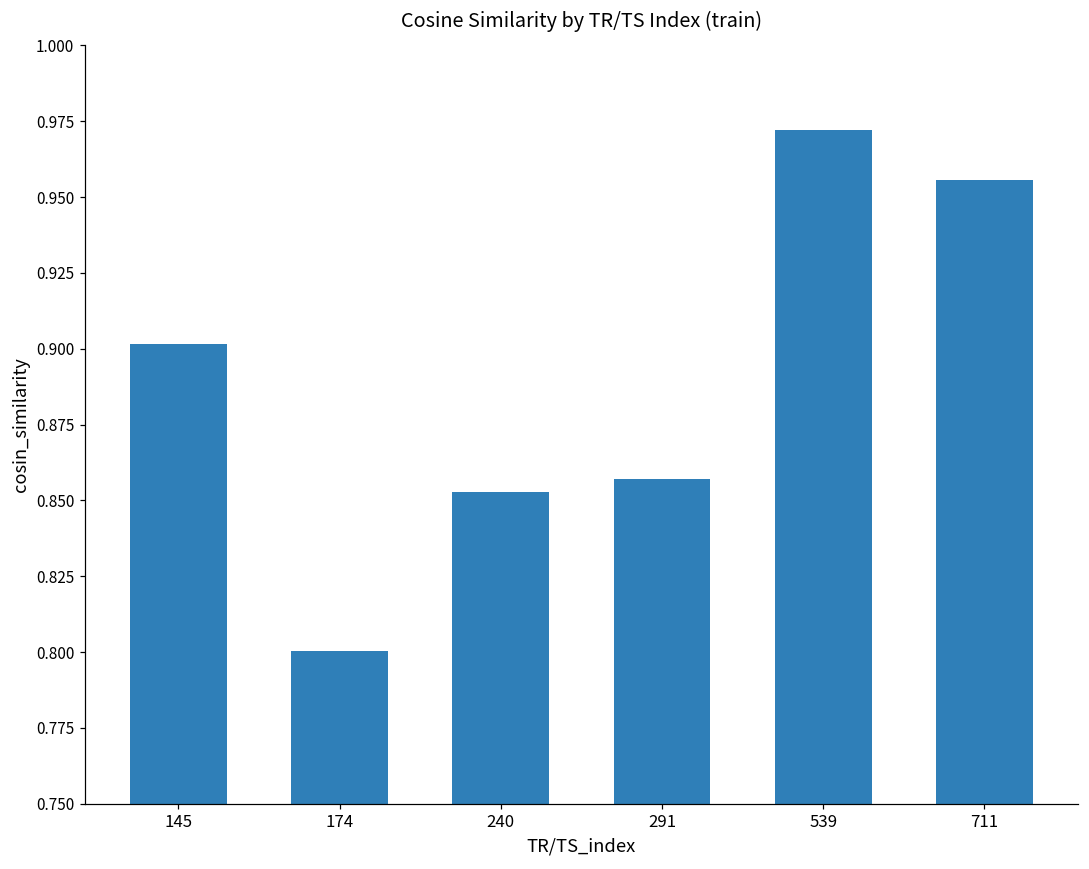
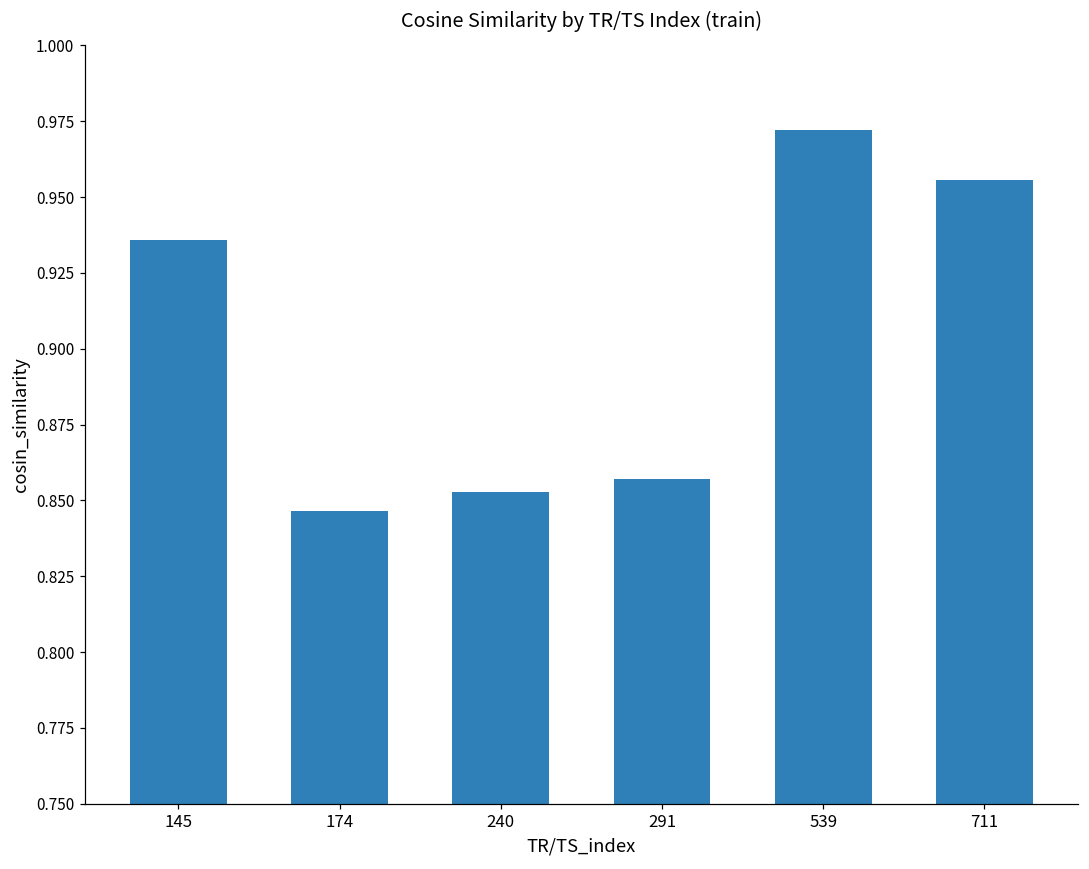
145: 0.902 -> 0.936
174: 0.800 -> 0.846
